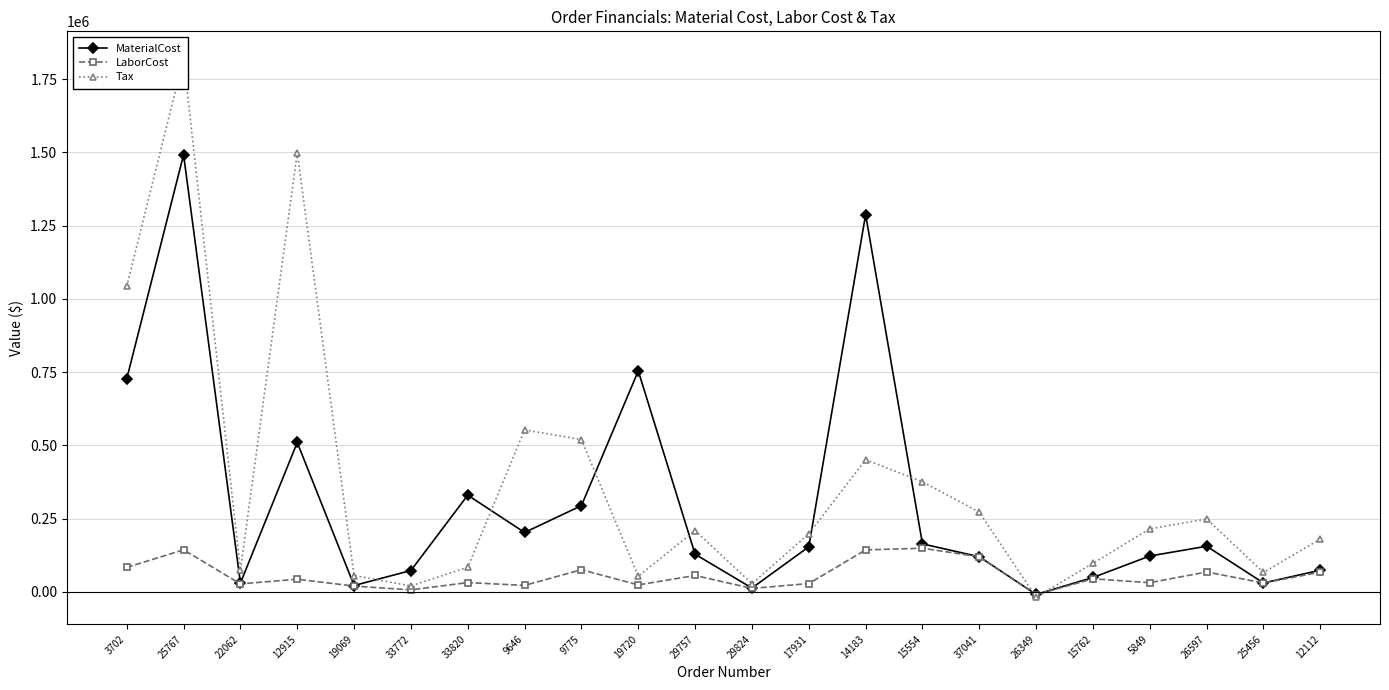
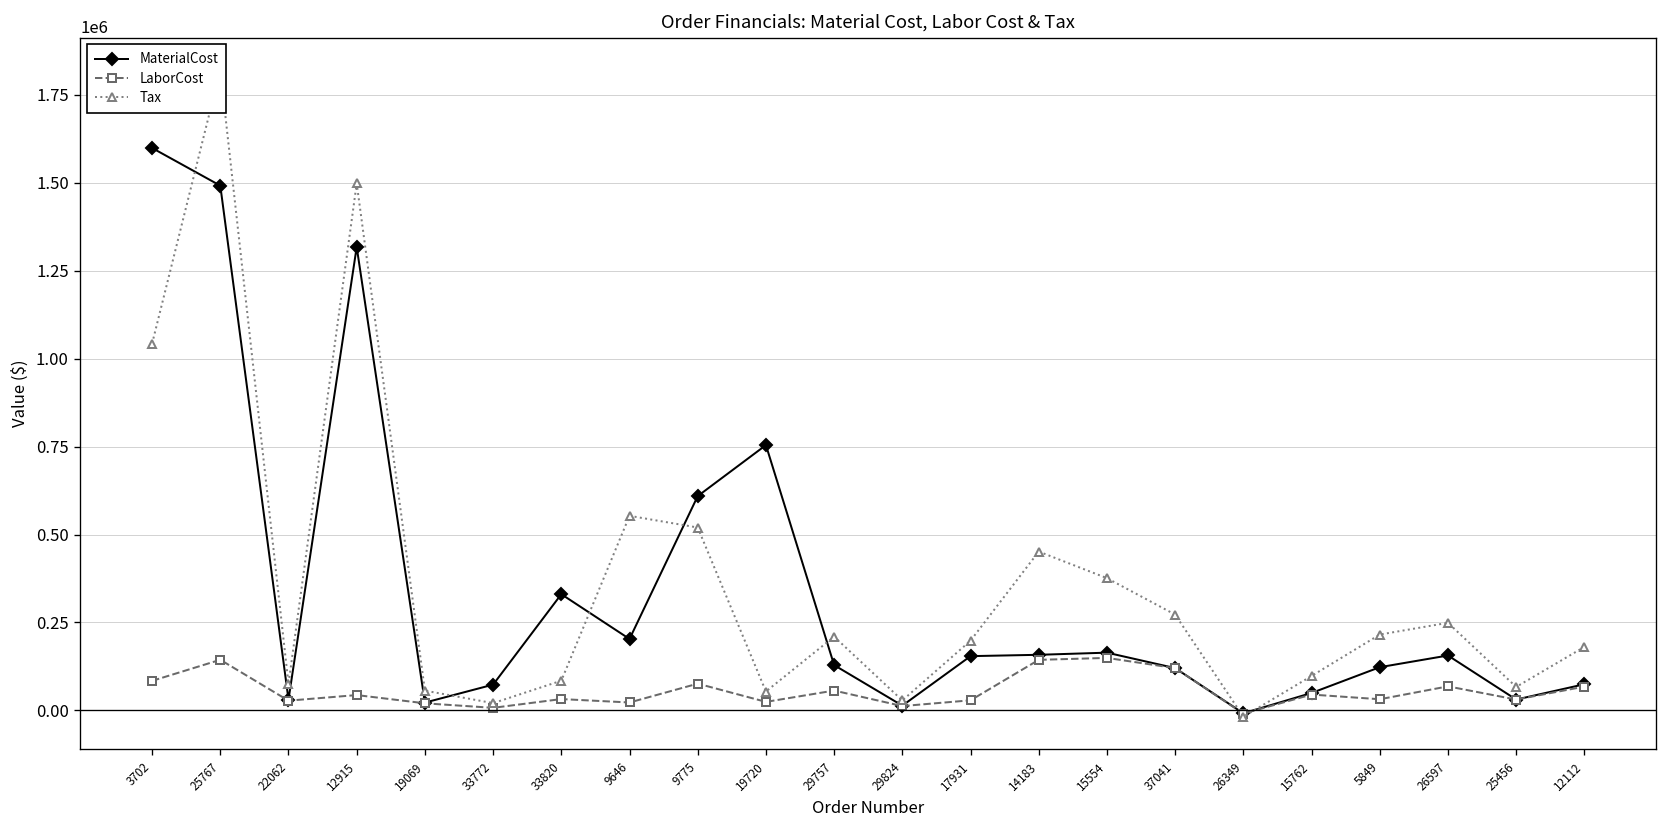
MaterialCost, 3702: 730000 -> 1600000
MaterialCost, 12915: 510000 -> 1320000
MaterialCost, 9775: 290000 -> 610000
MaterialCost, 14183: 1290000 -> 160000
